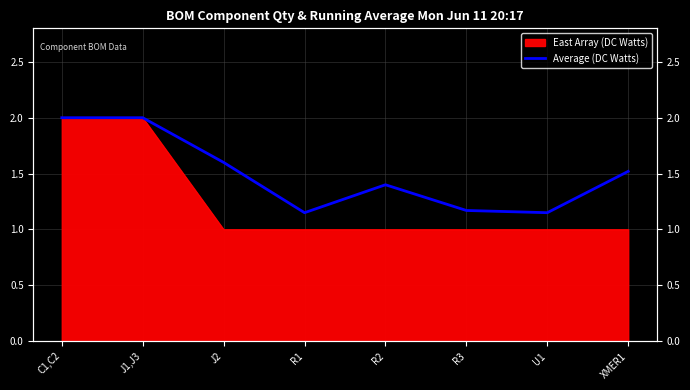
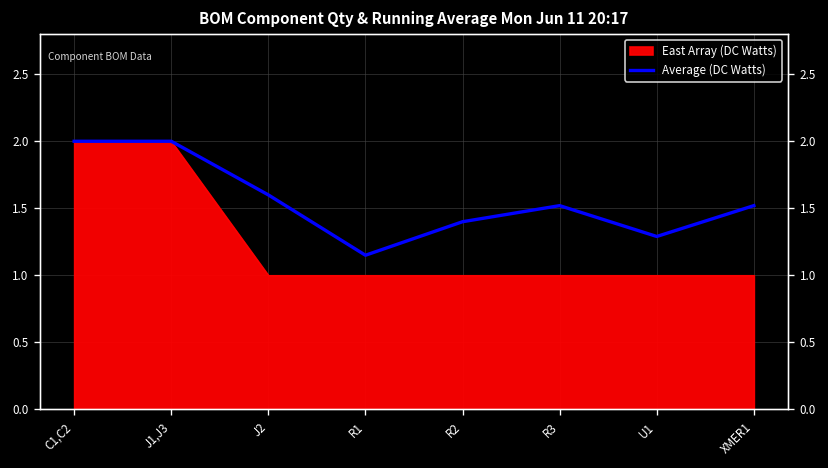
Average (DC Watts), R3: 1.17 -> 1.52
Average (DC Watts), U1: 1.15 -> 1.29
